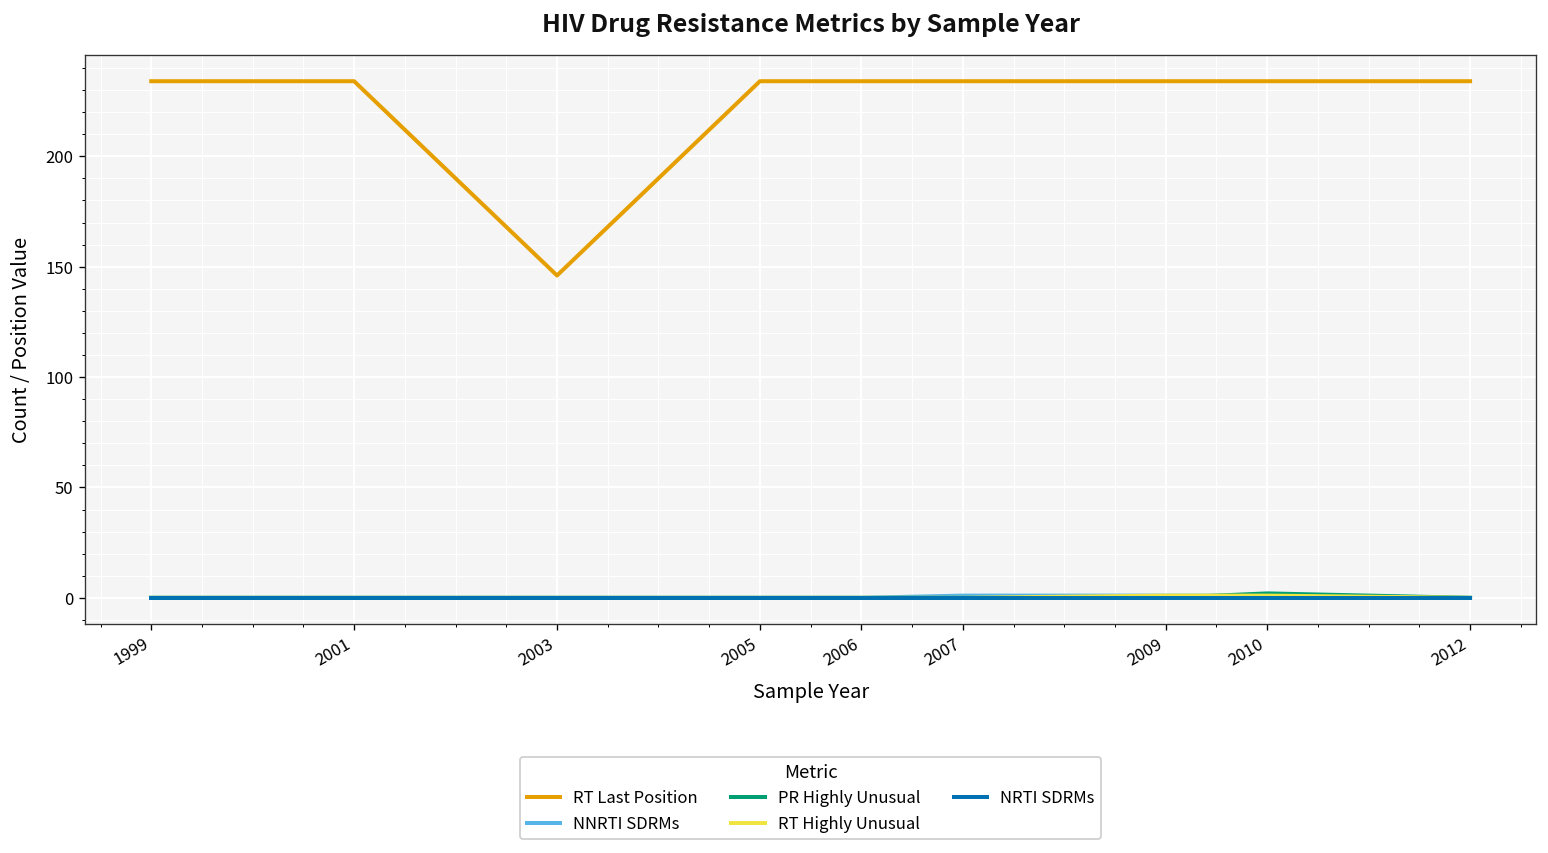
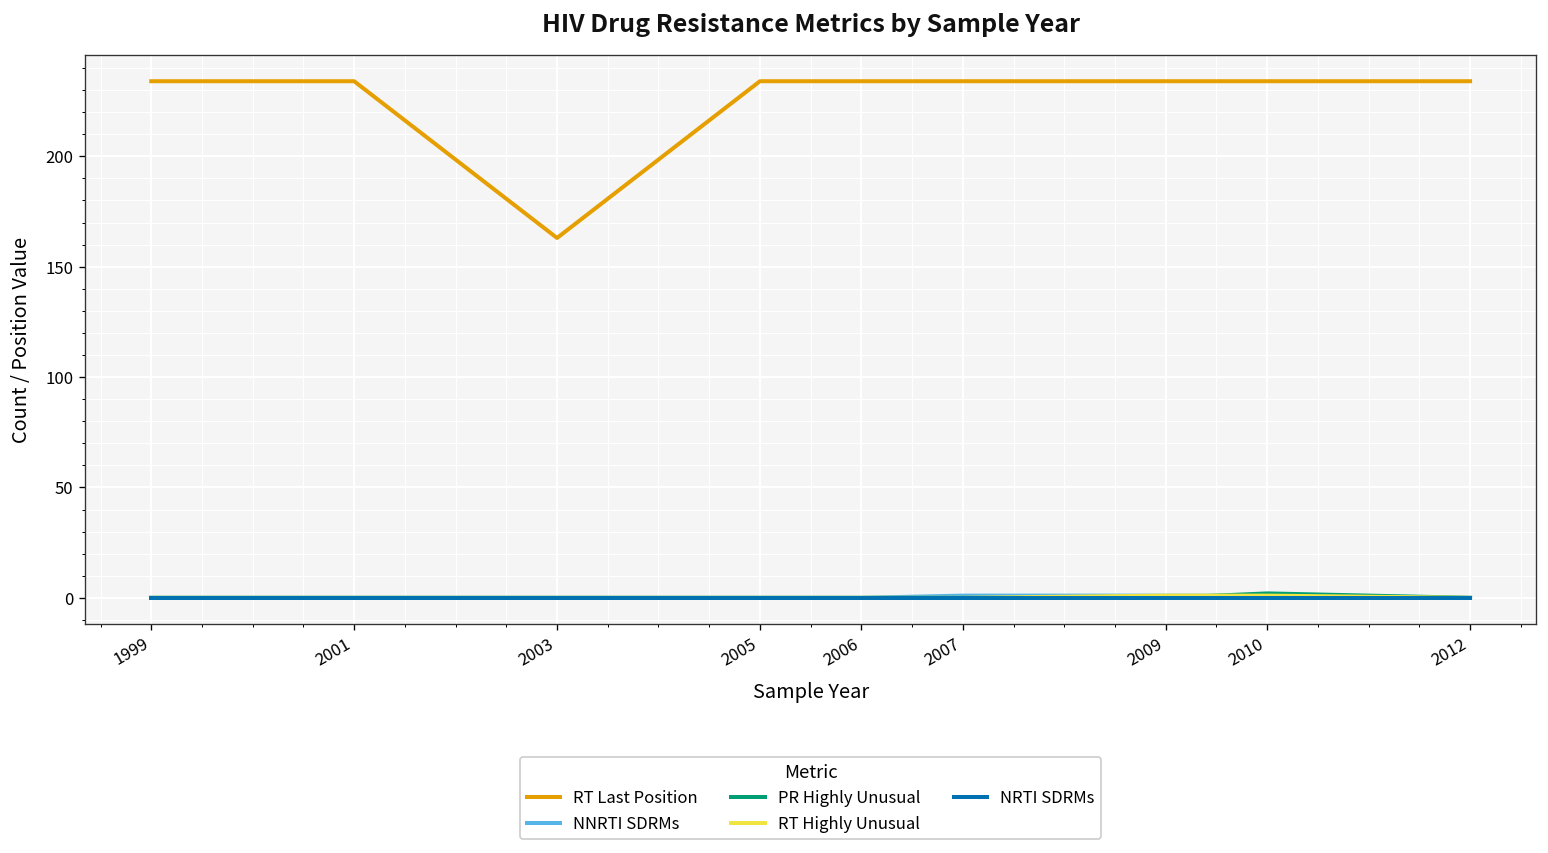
RT Last Position, 2003: 146 -> 163
